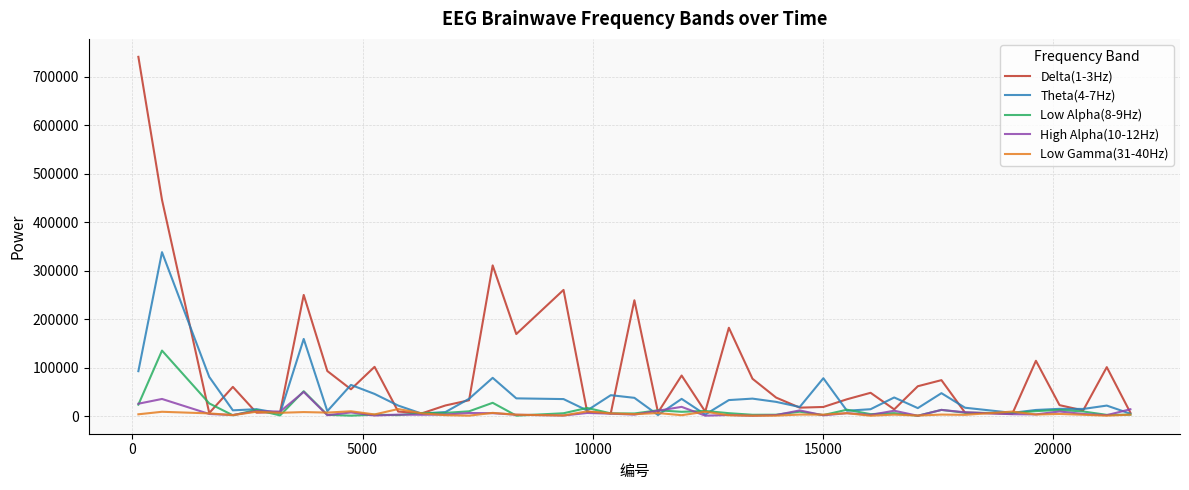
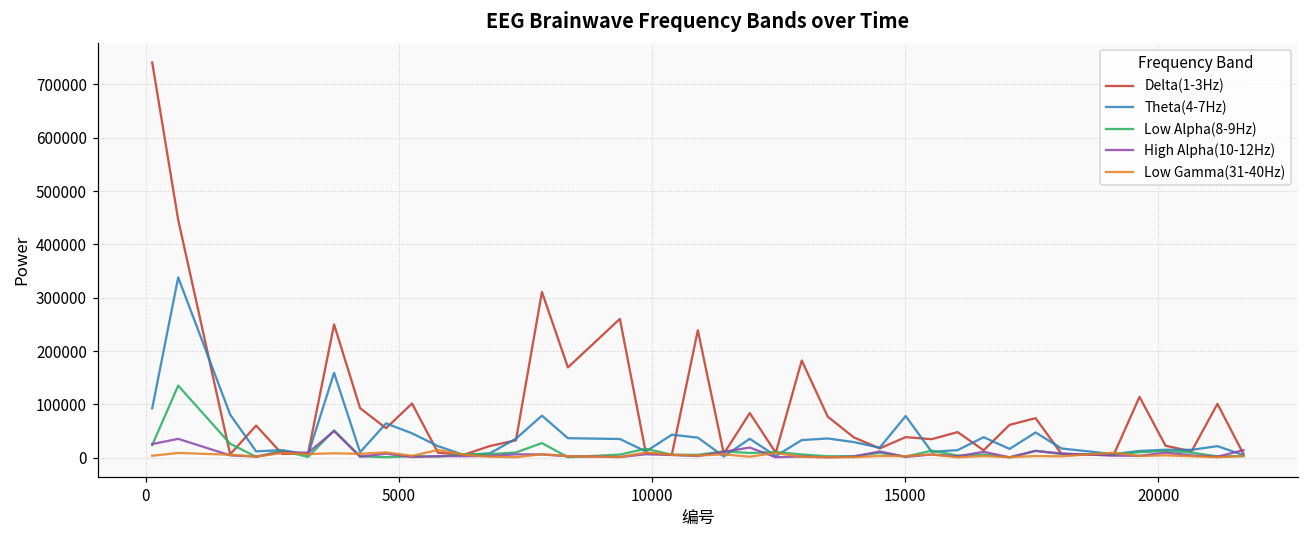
Delta(1-3Hz), 15000: 20000 -> 40000
